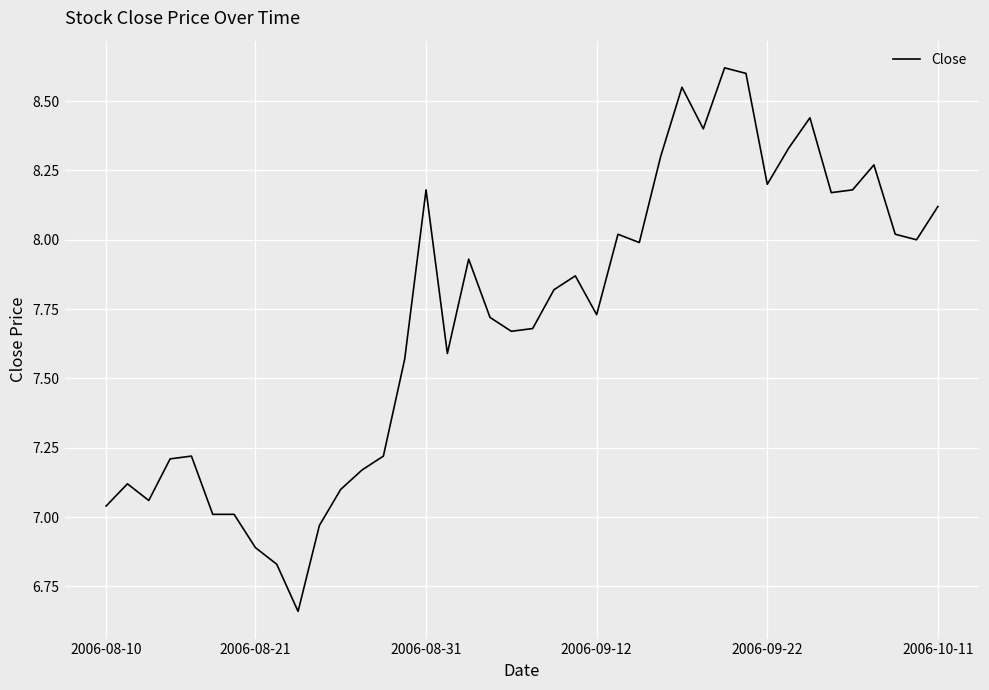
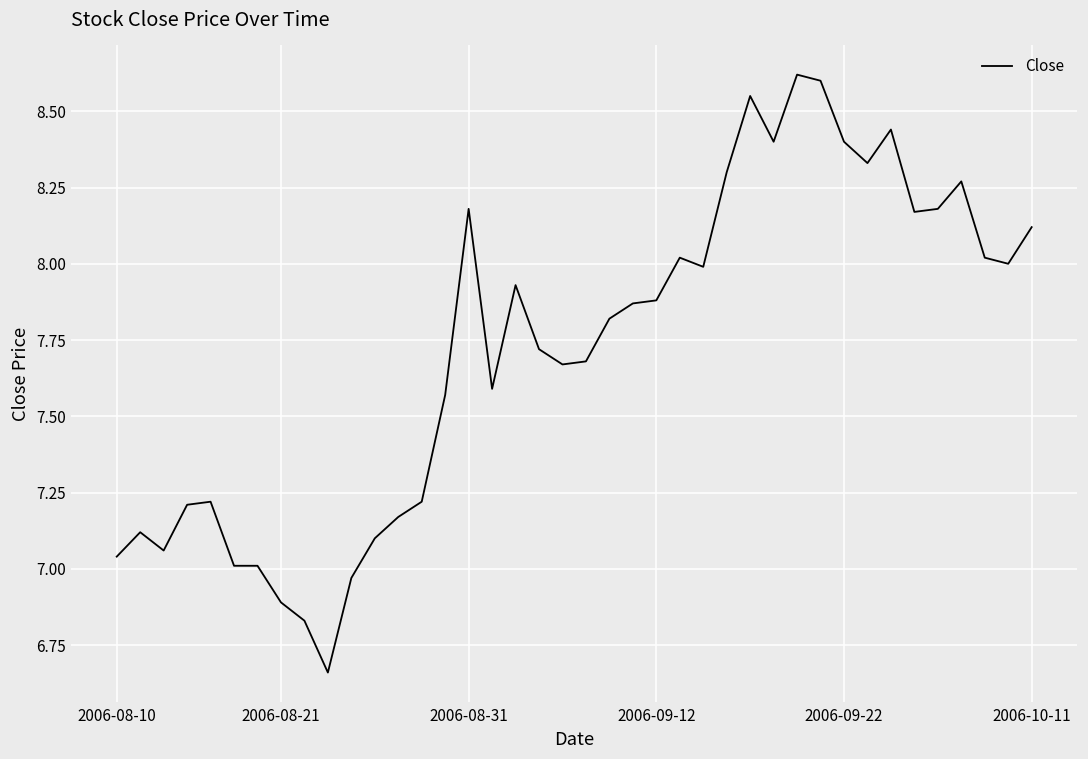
2006-09-12: 7.73 -> 7.88
2006-09-22: 8.2 -> 8.4
